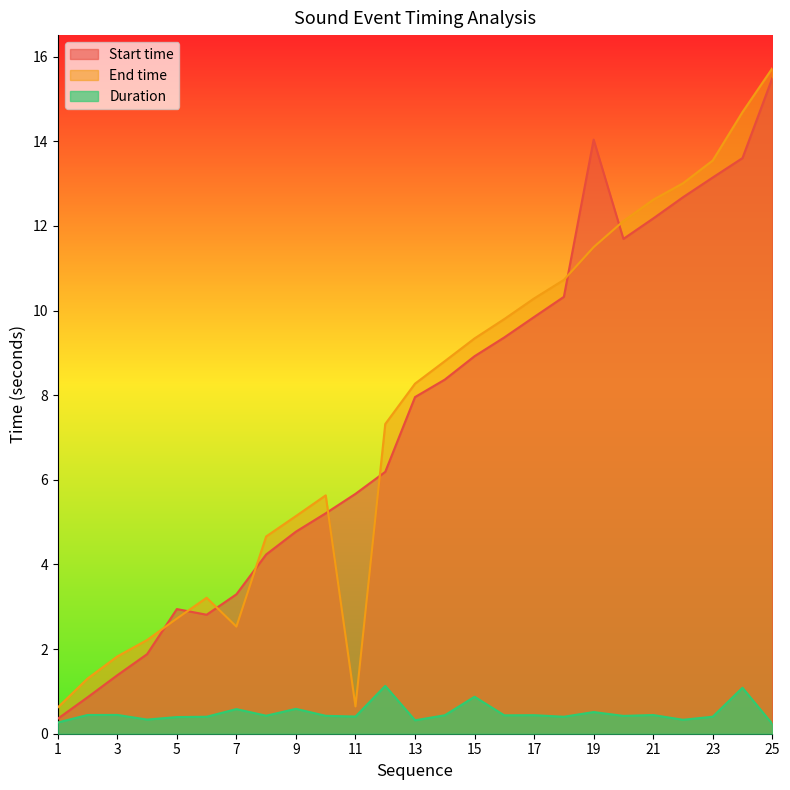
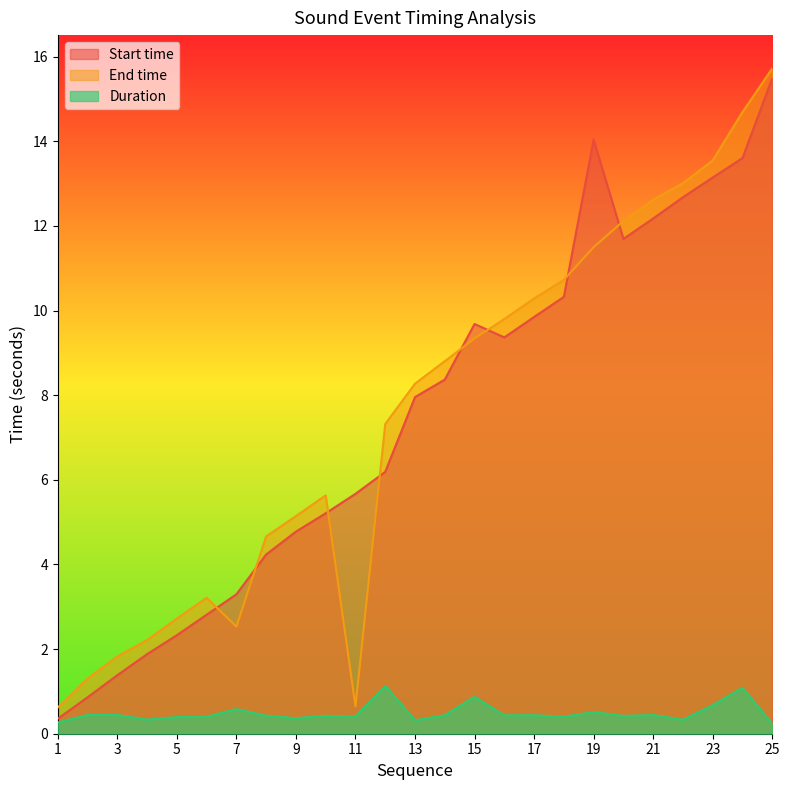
Start time, 5: 2.9 -> 2.3
Duration, 9: 0.6 -> 0.4
Start time, 15: 8.9 -> 9.7
Duration, 23: 0.4 -> 0.7
